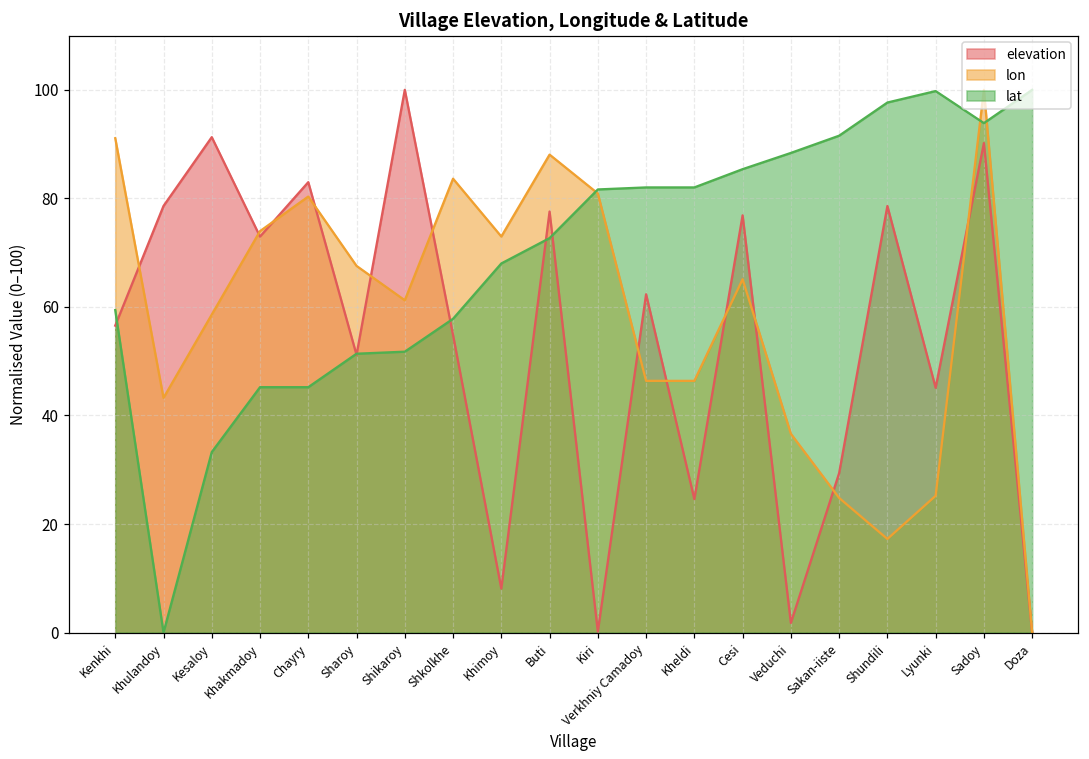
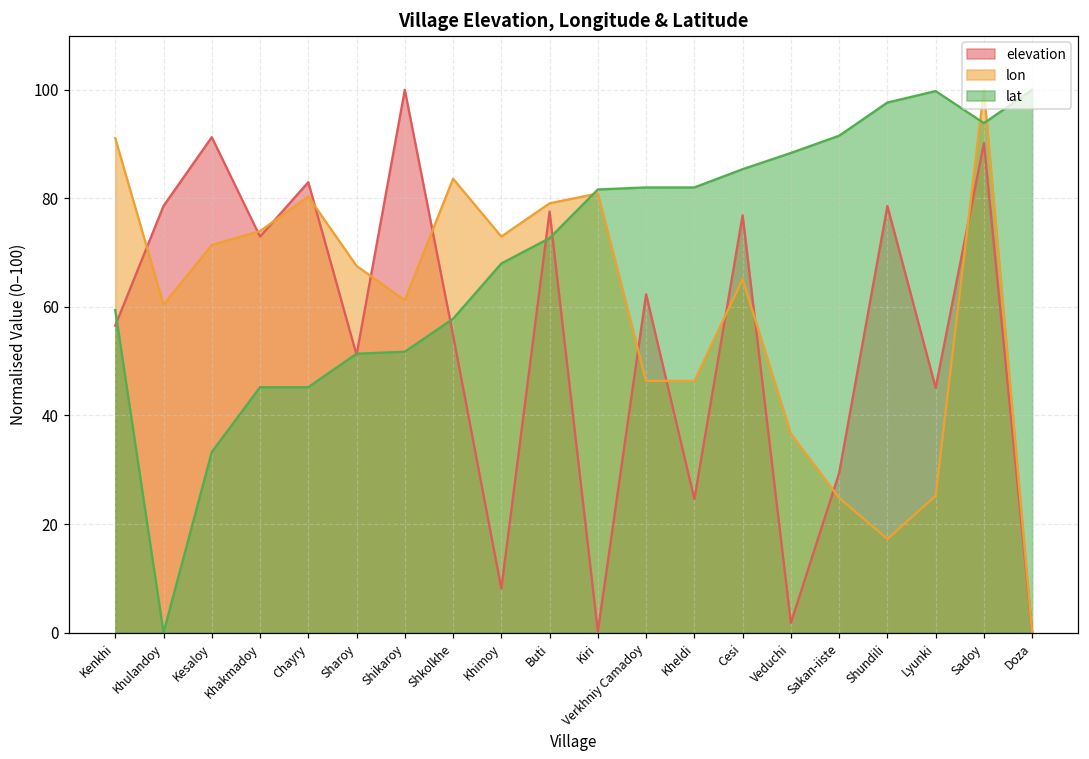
lon, Khulandoy: 43 -> 60
lon, Kesaloy: 59 -> 71
lon, Buti: 88 -> 79
